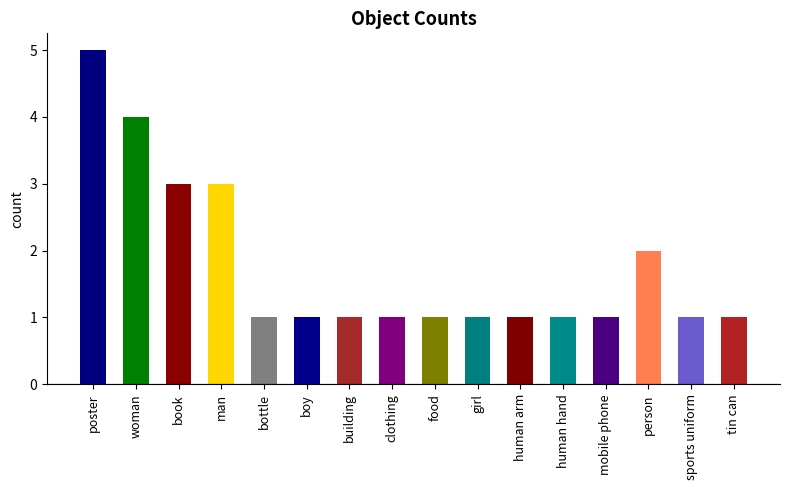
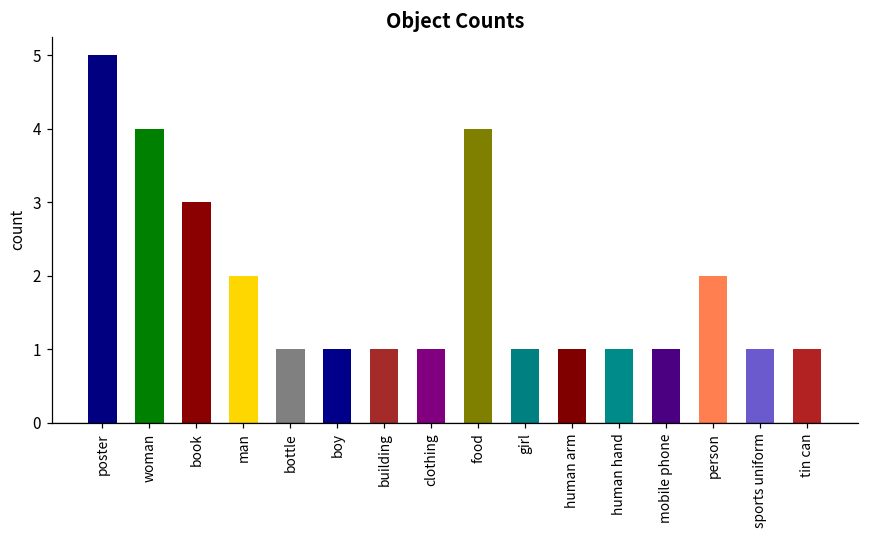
man: 3 -> 2
food: 1 -> 4
